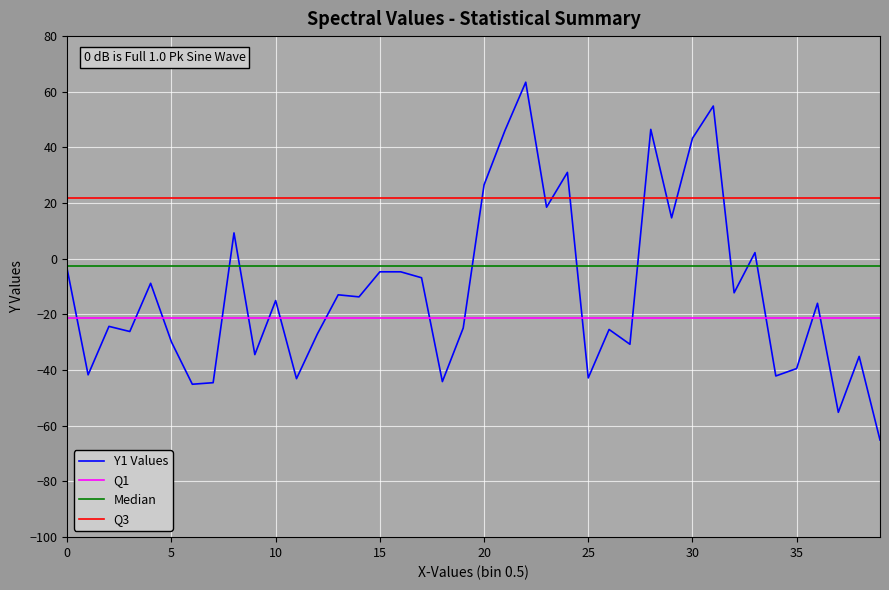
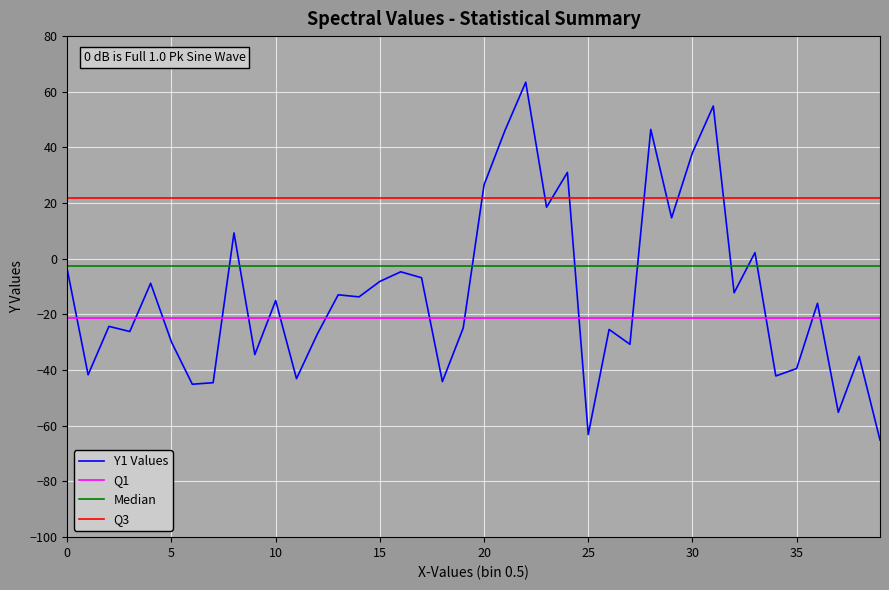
Y1 Values, 15: -5 -> -8
Y1 Values, 25: -43 -> -63
Y1 Values, 30: 43 -> 38
